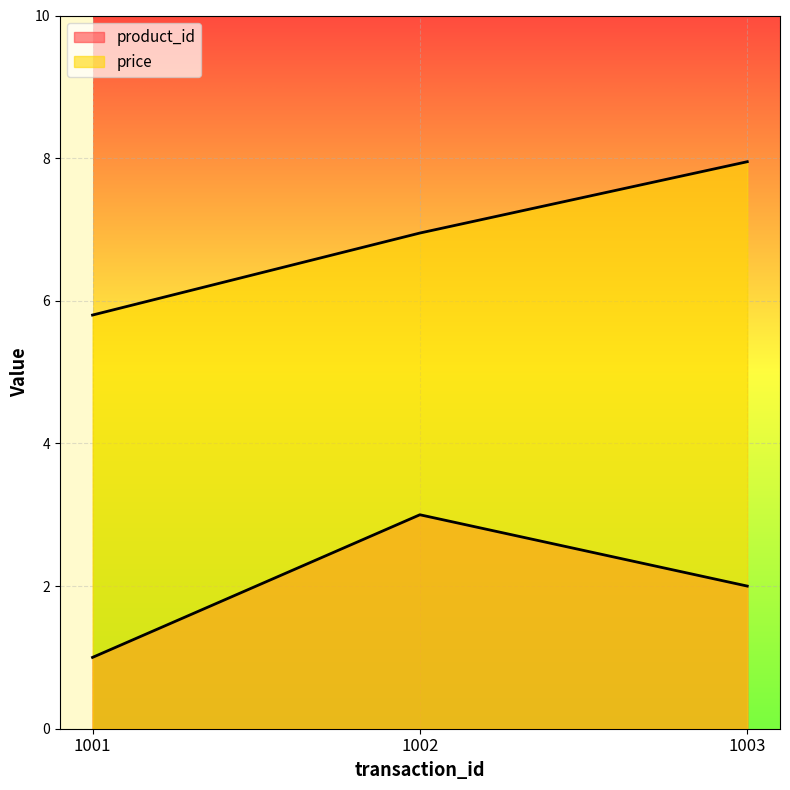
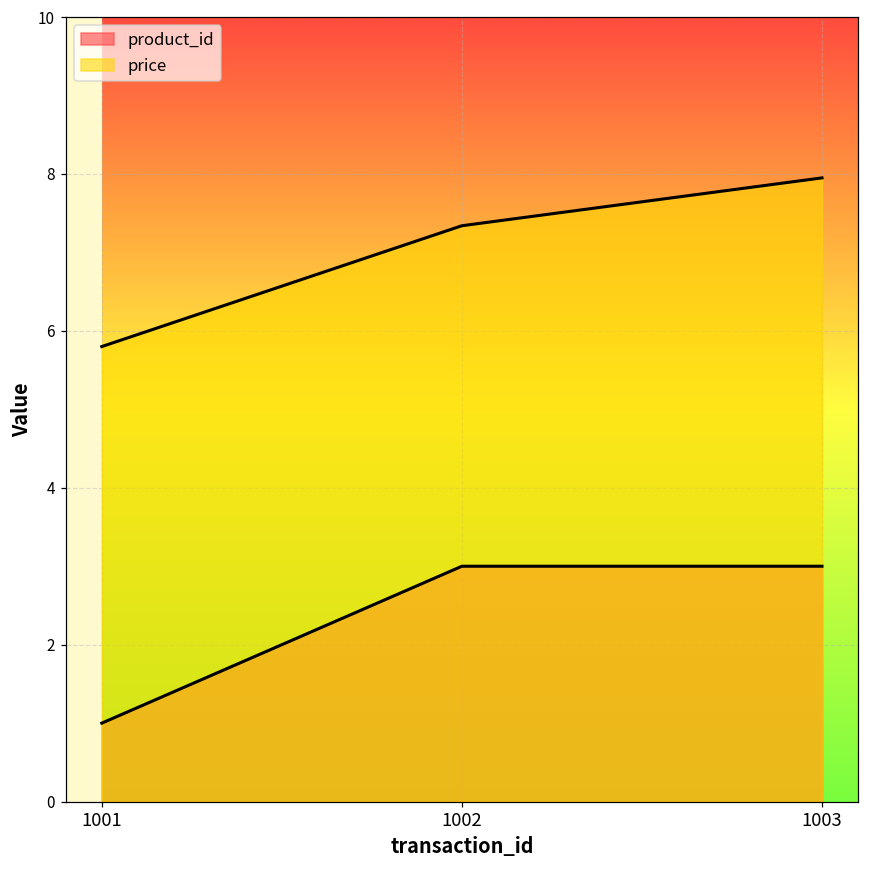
price, 1002: 7.0 -> 7.3
product_id, 1003: 2 -> 3
